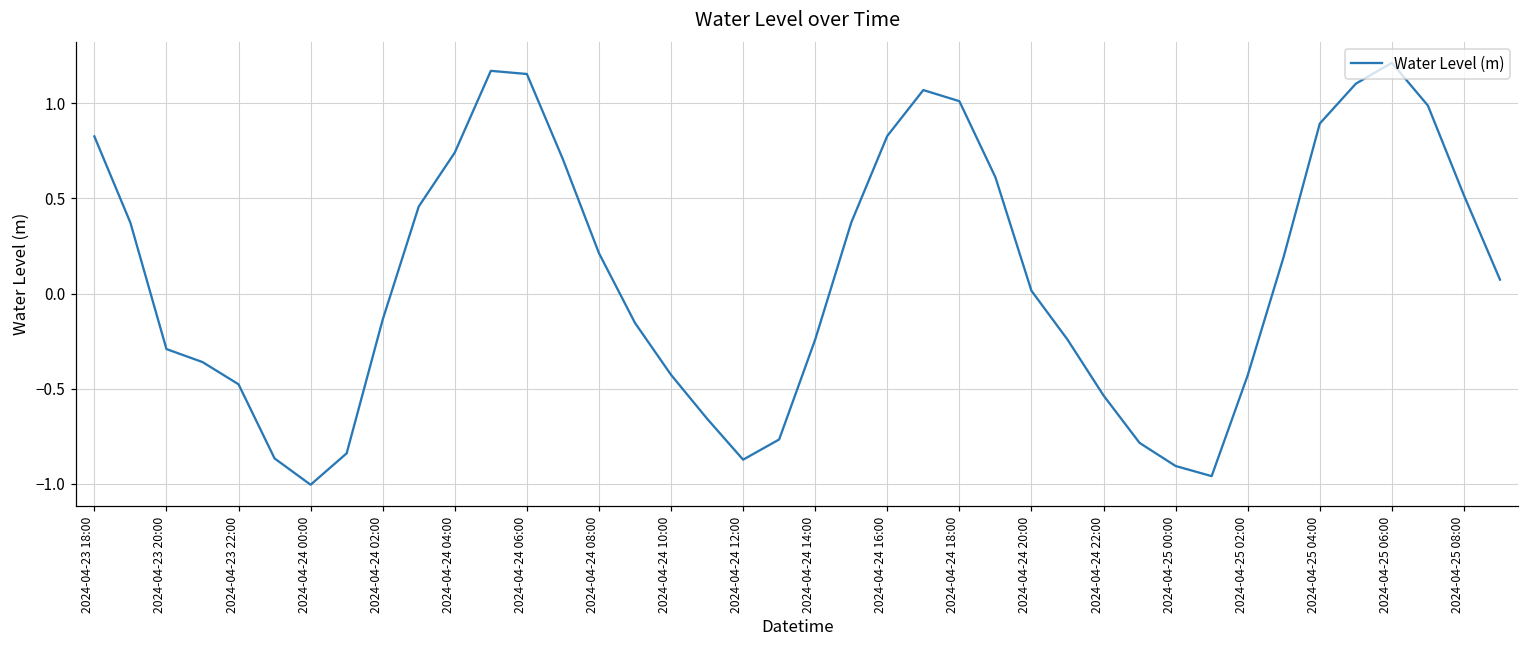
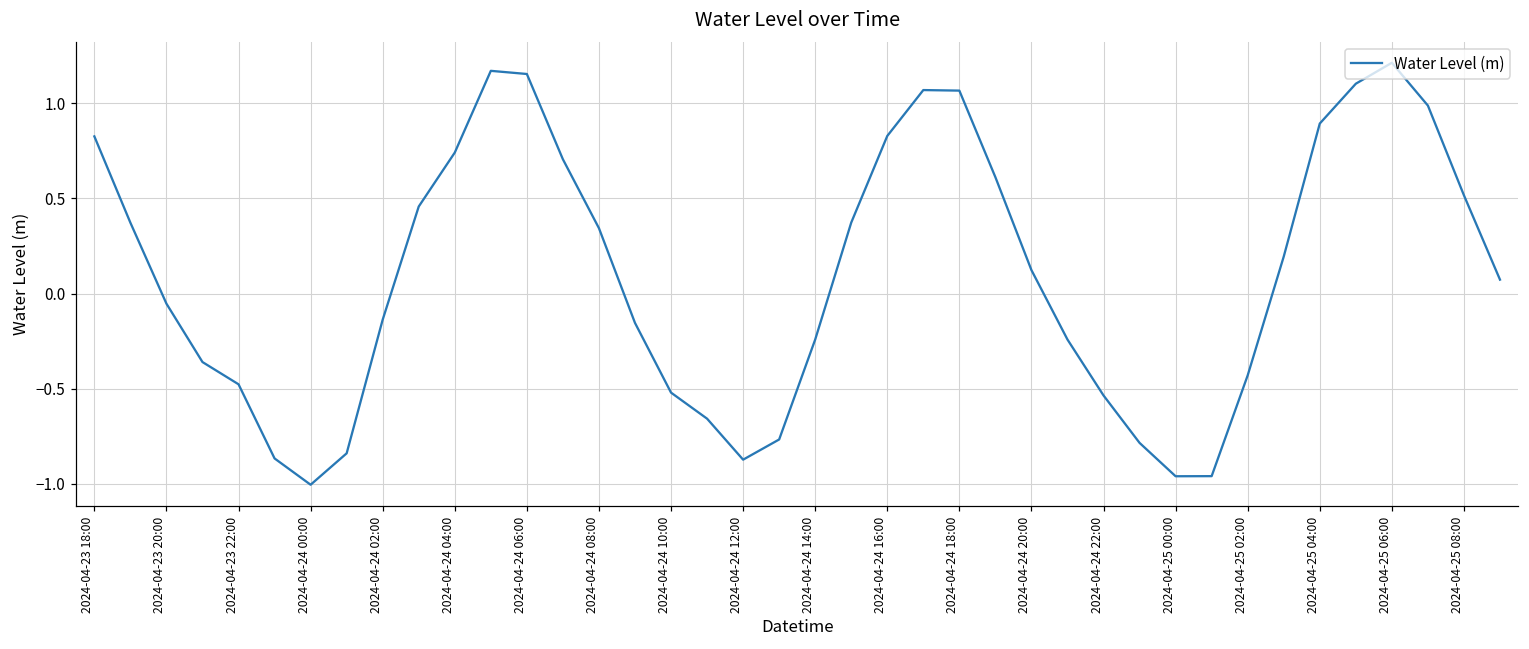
2024-04-23 20:00: -0.29 -> -0.05
2024-04-24 08:00: 0.21 -> 0.34
2024-04-24 10:00: -0.43 -> -0.52
2024-04-24 18:00: 1.01 -> 1.07
2024-04-24 20:00: 0.01 -> 0.12
2024-04-25 00:00: -0.91 -> -0.96
